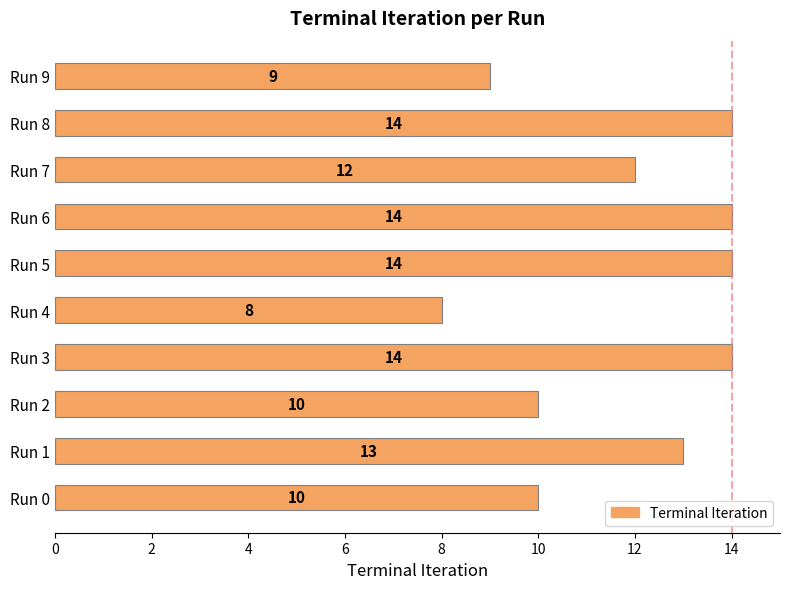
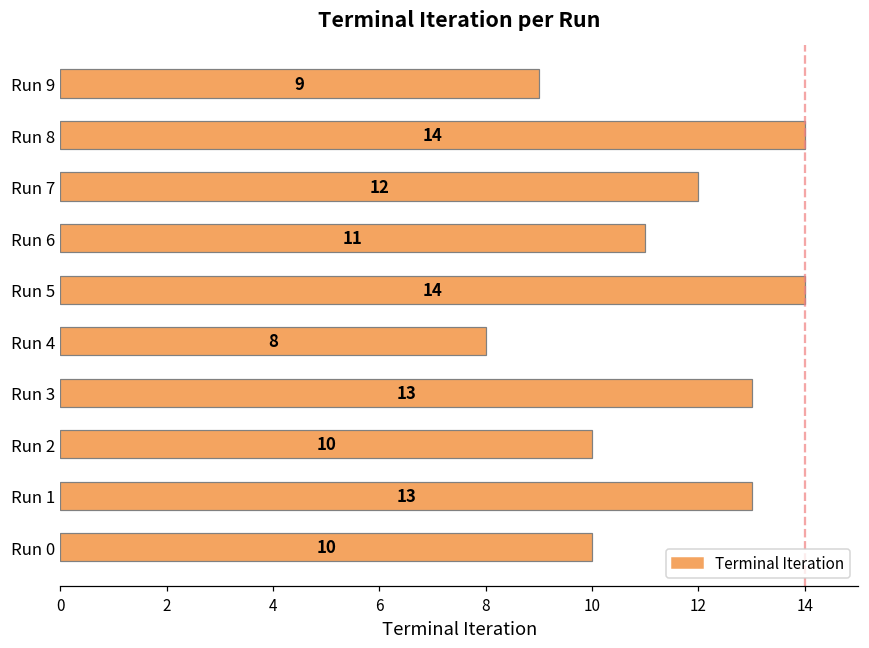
Run 6: 14 -> 11
Run 3: 14 -> 13
